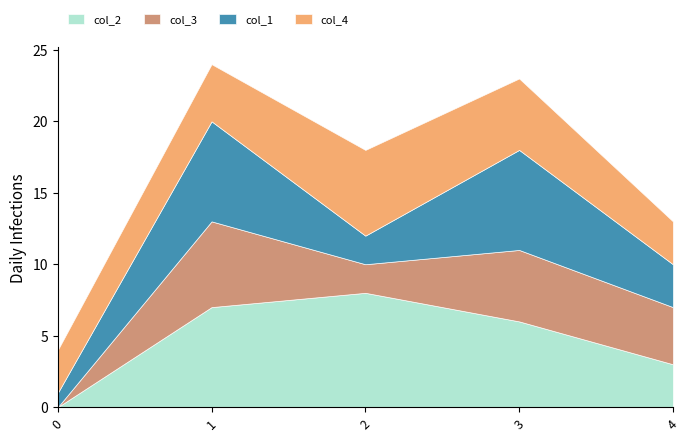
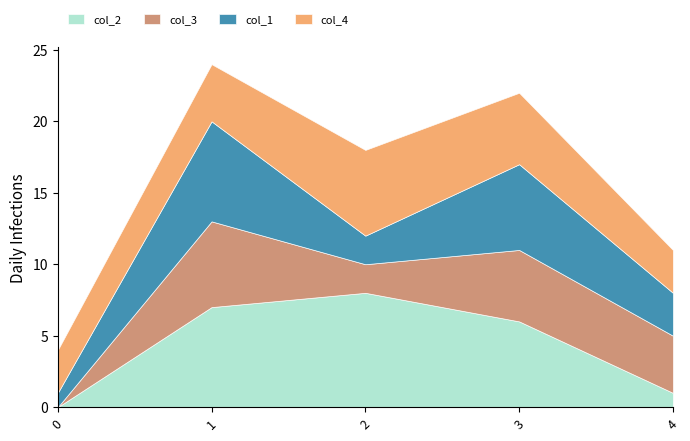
col_1, 3: 7 -> 6
col_2, 4: 3 -> 1
